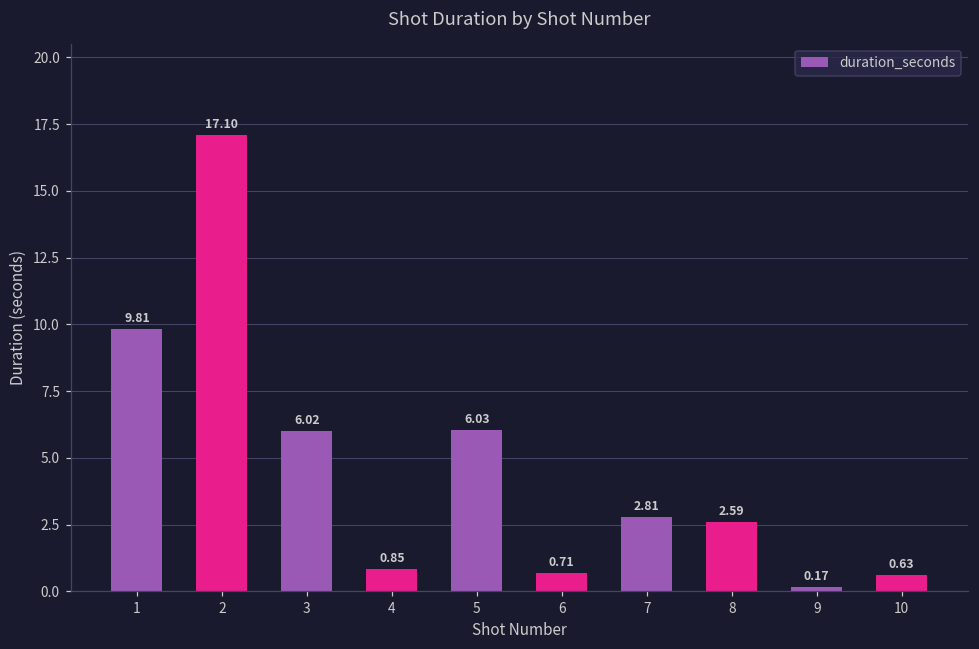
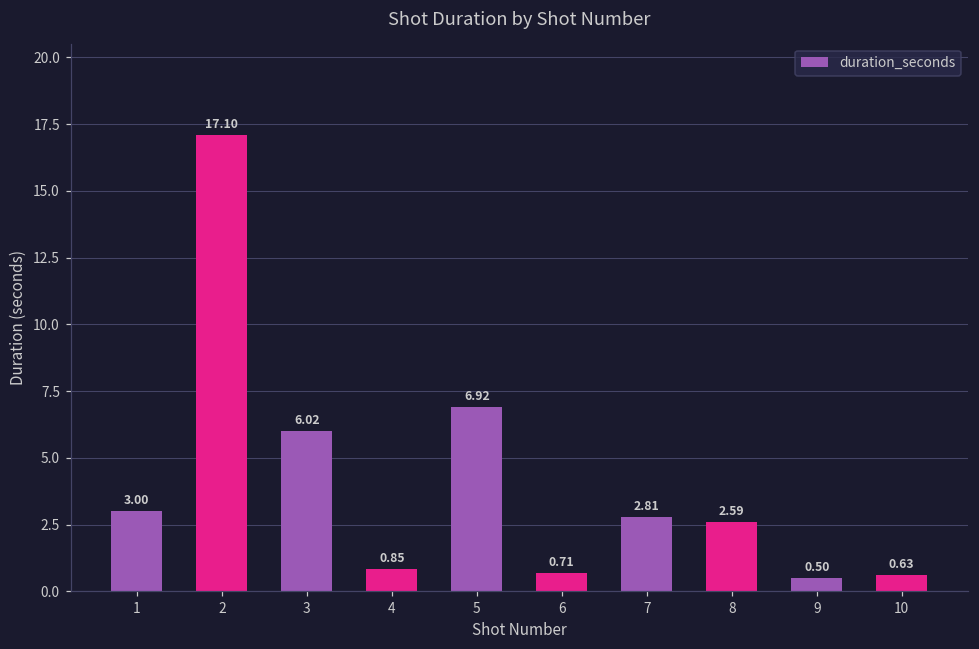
1: 9.81 -> 3.00
5: 6.03 -> 6.92
9: 0.17 -> 0.50
